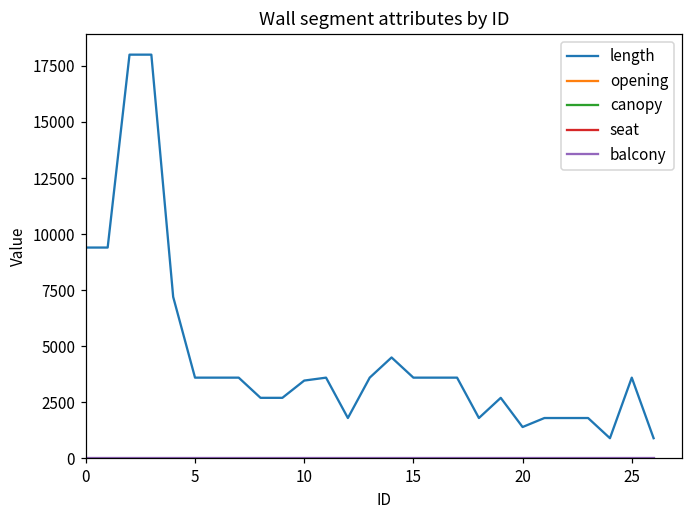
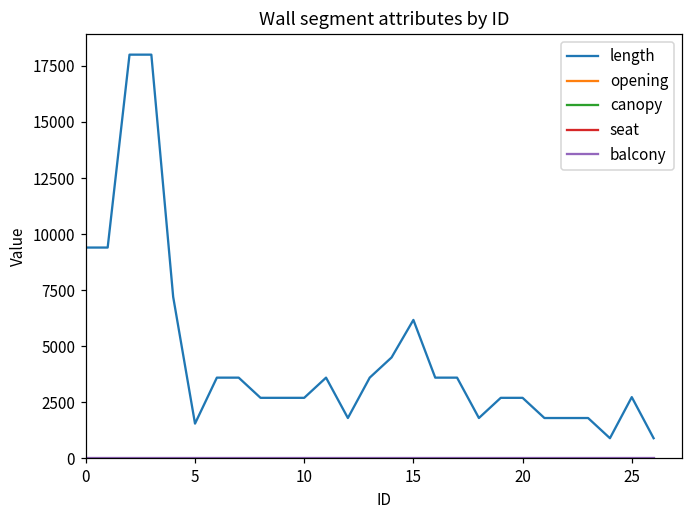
length, 5: 3600 -> 1600
length, 10: 3500 -> 2700
length, 15: 3600 -> 6200
length, 20: 1400 -> 2700
length, 25: 3600 -> 2700
